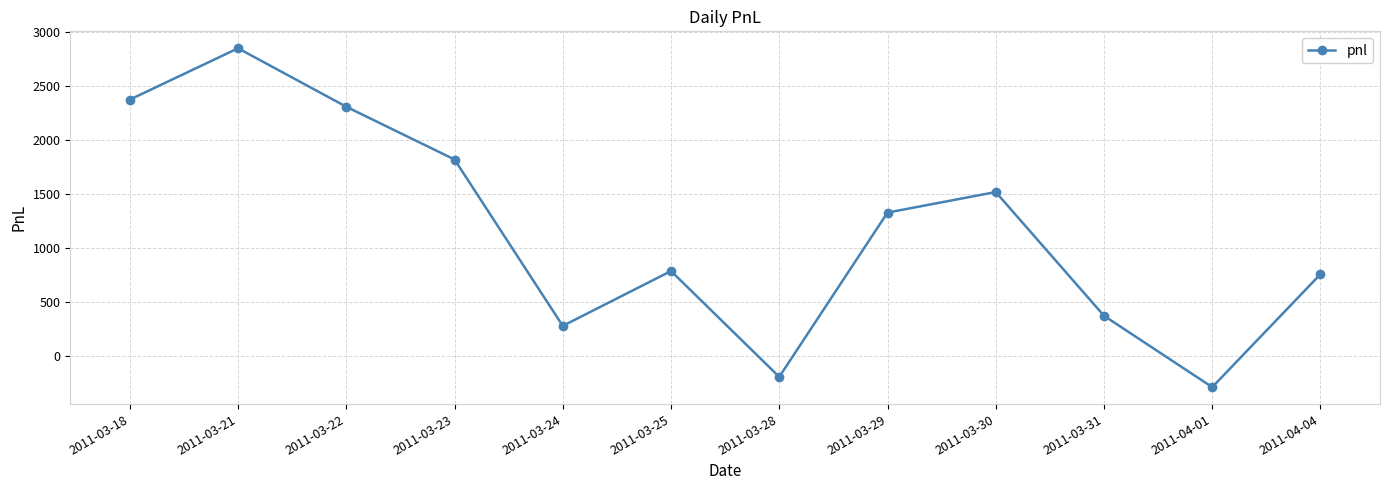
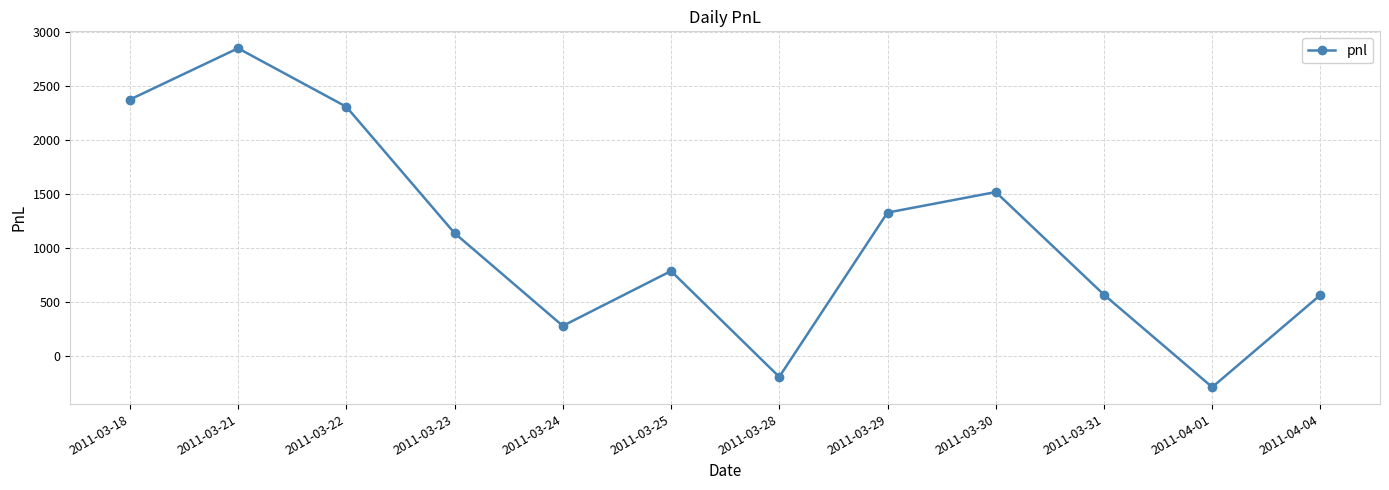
2011-03-23: 1820 -> 1140
2011-03-31: 380 -> 570
2011-04-04: 760 -> 570
